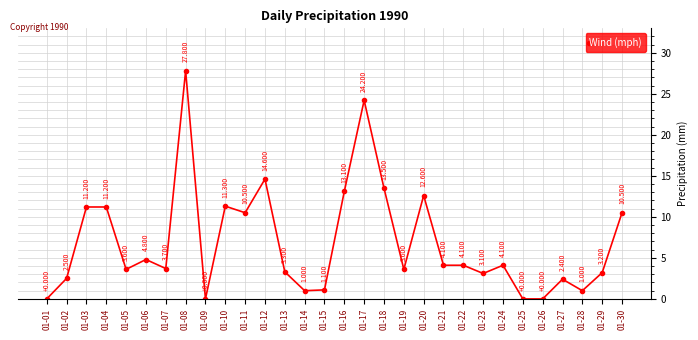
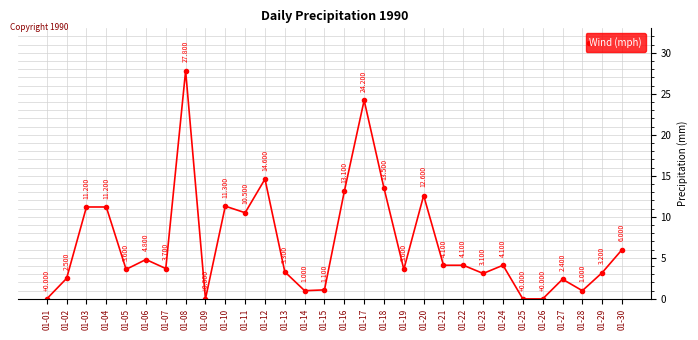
01-30: 10.500 -> 6.000
